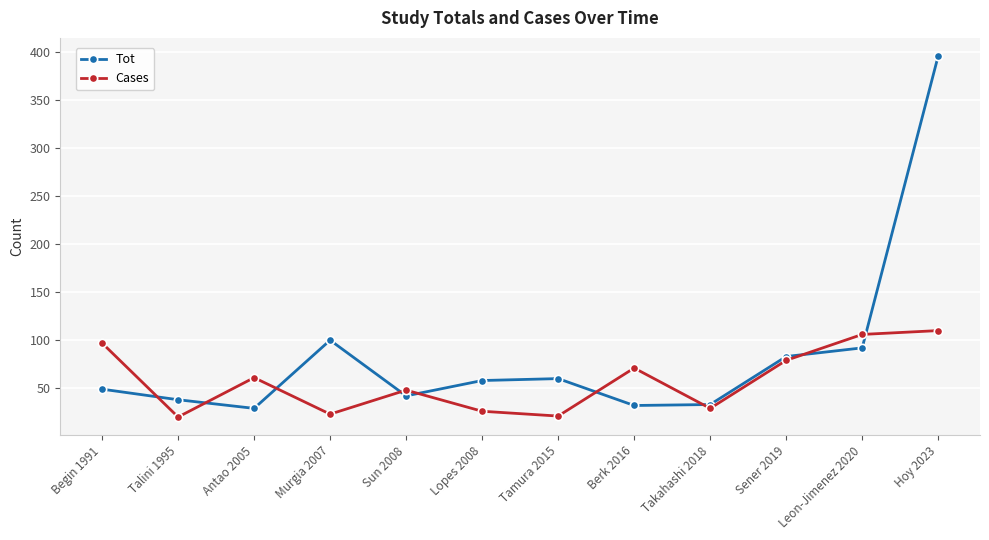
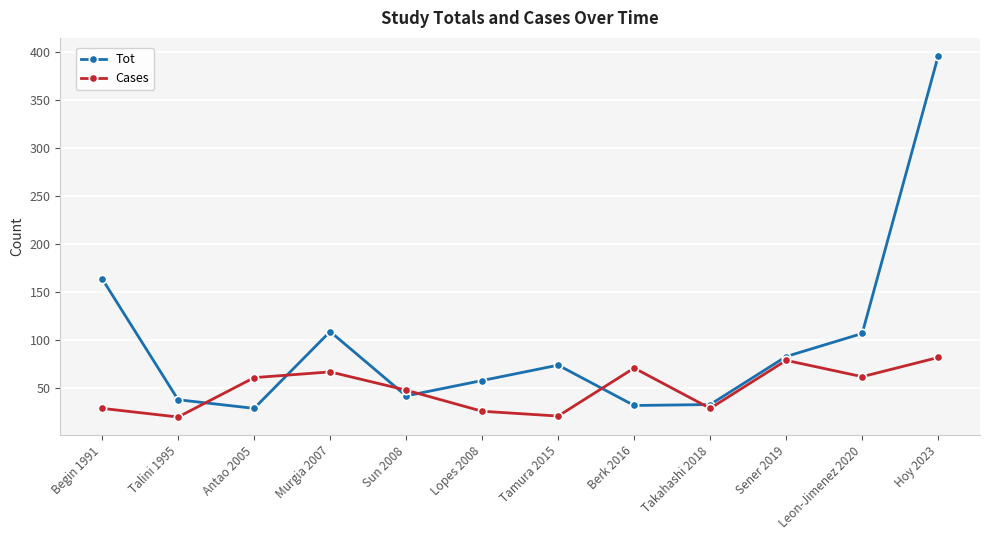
Tot, Begin 1991: 50 -> 160
Cases, Begin 1991: 100 -> 30
Tot, Murgia 2007: 100 -> 110
Cases, Murgia 2007: 20 -> 70
Tot, Tamura 2015: 60 -> 70
Tot, Leon-Jimenez 2020: 90 -> 110
Cases, Leon-Jimenez 2020: 110 -> 60
Cases, Hoy 2023: 110 -> 80
